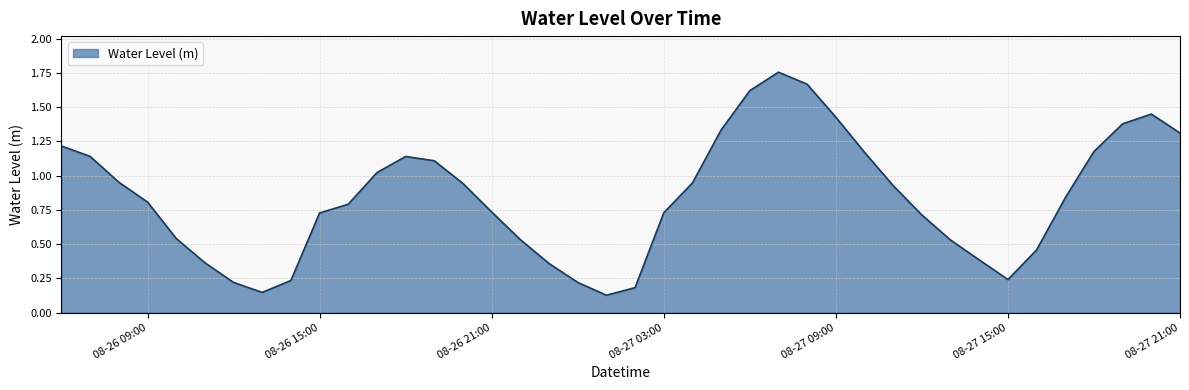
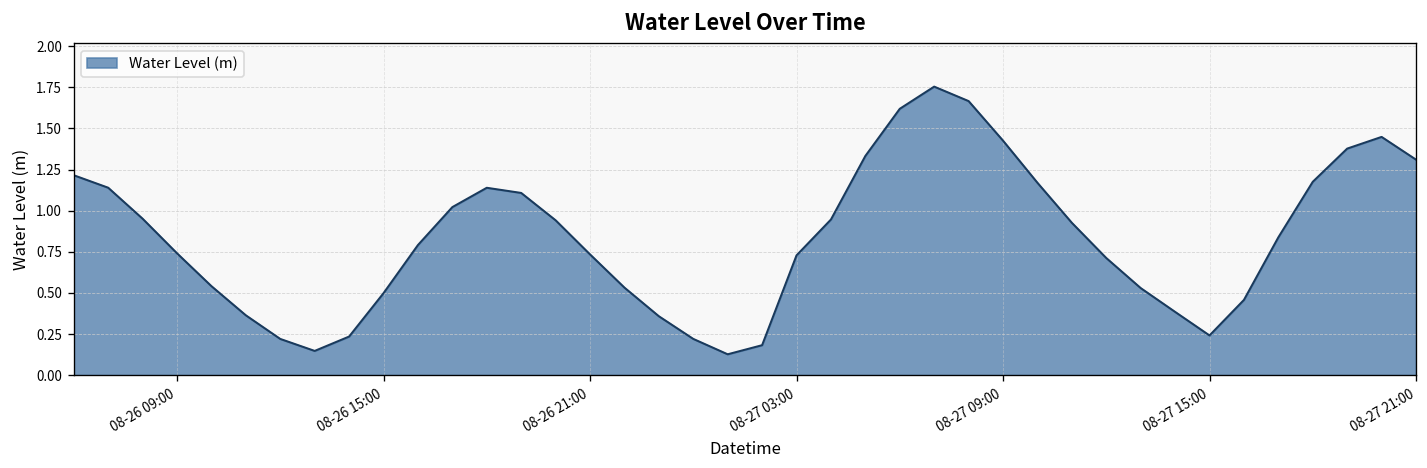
08-26 09:00: 0.81 -> 0.74
08-26 15:00: 0.73 -> 0.50
